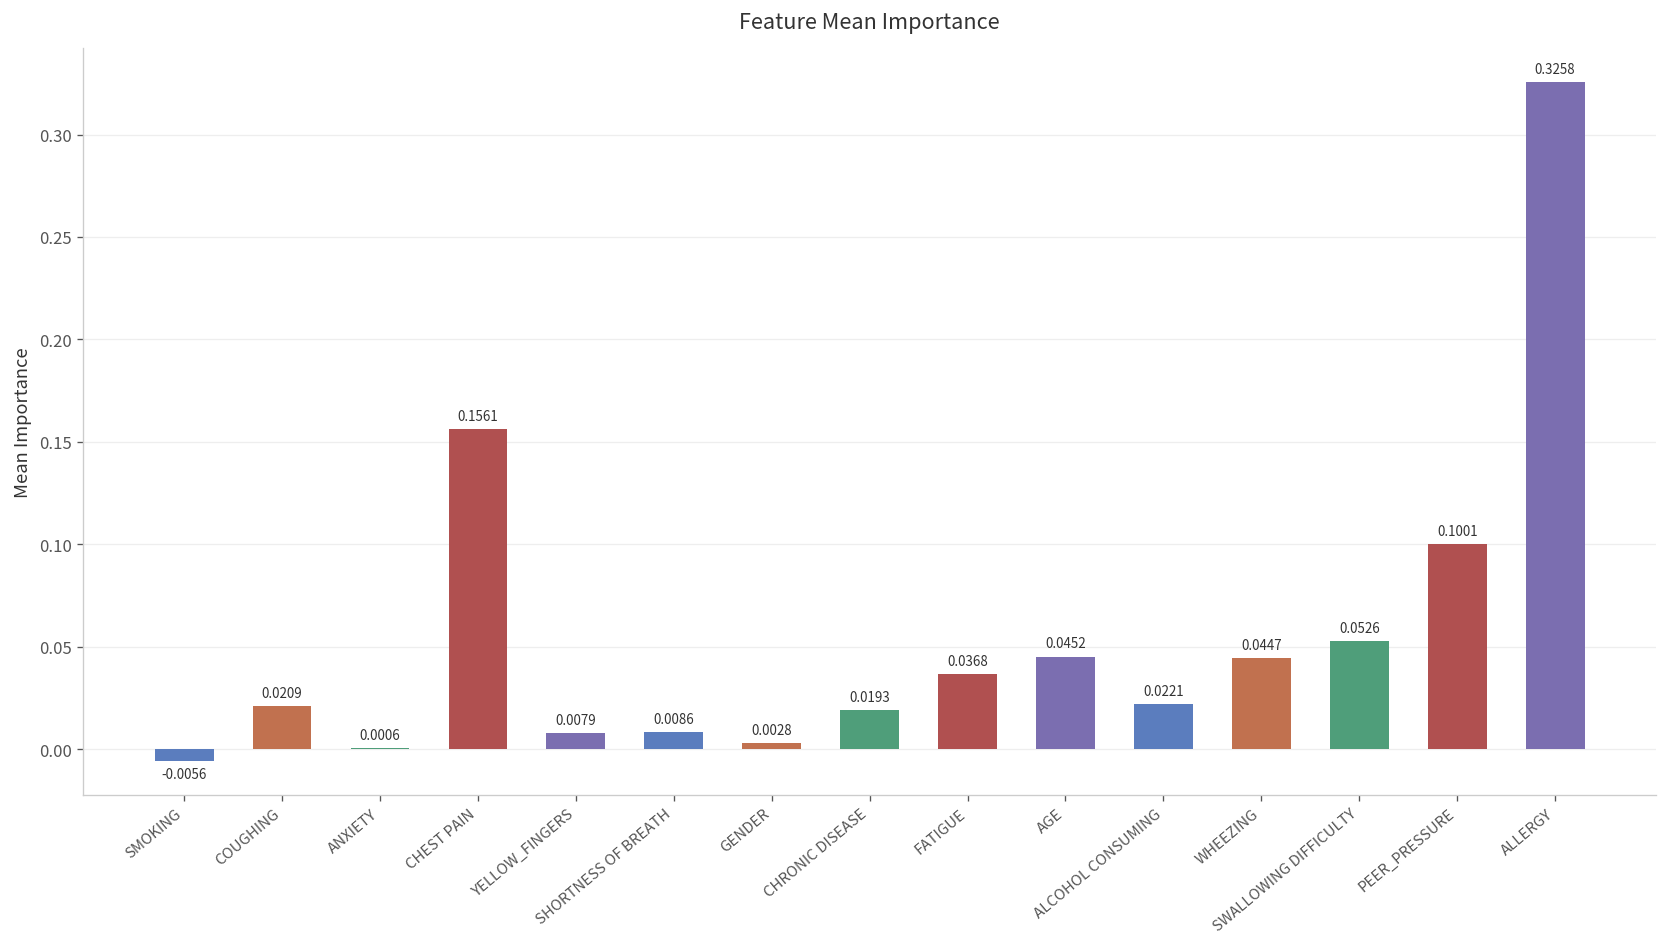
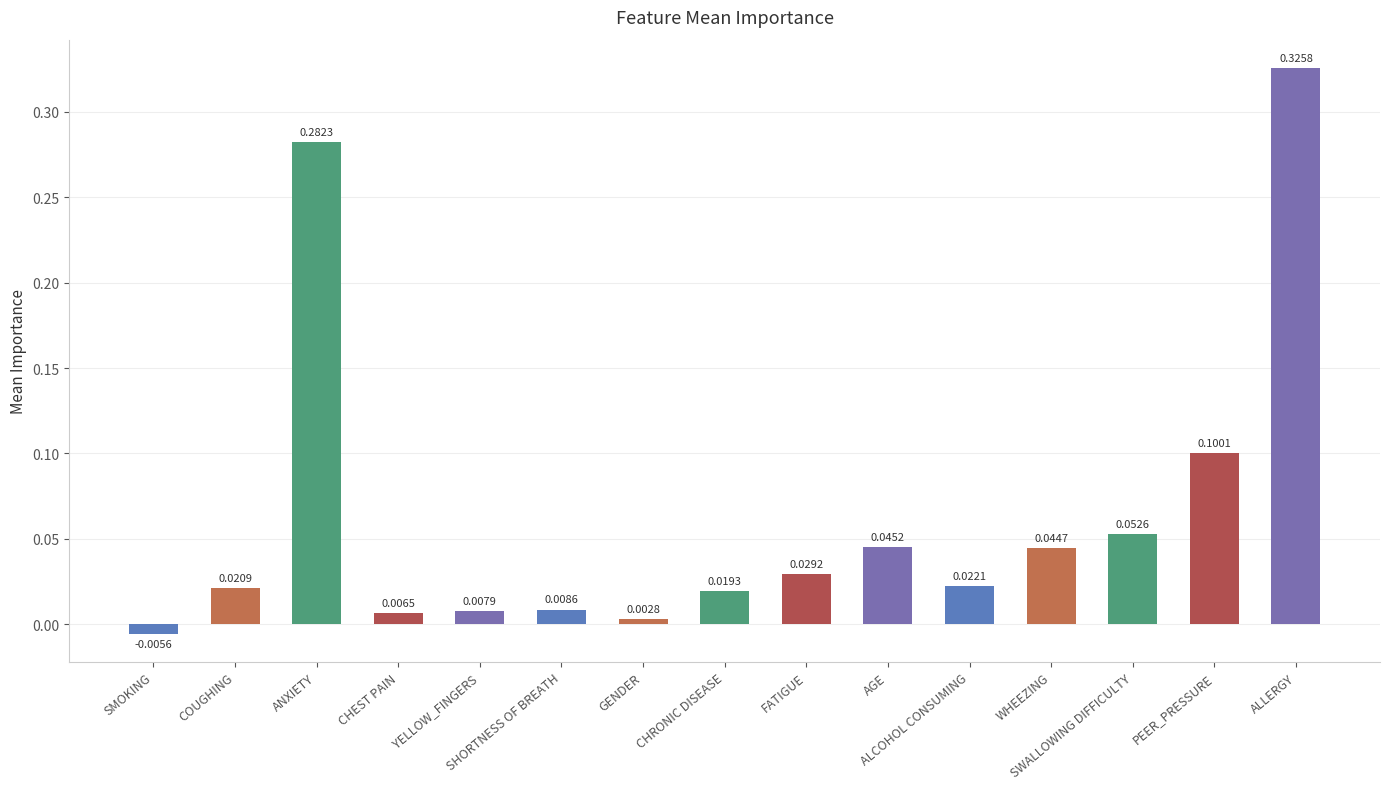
ANXIETY: 0.0006 -> 0.2823
CHEST PAIN: 0.1561 -> 0.0065
FATIGUE: 0.0368 -> 0.0292
